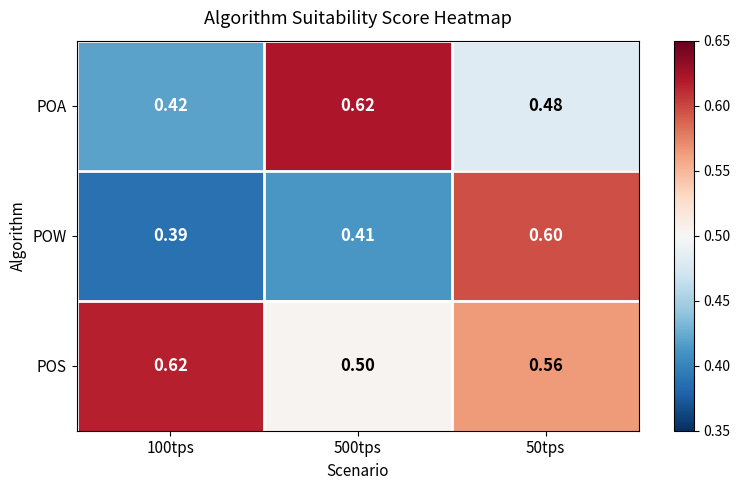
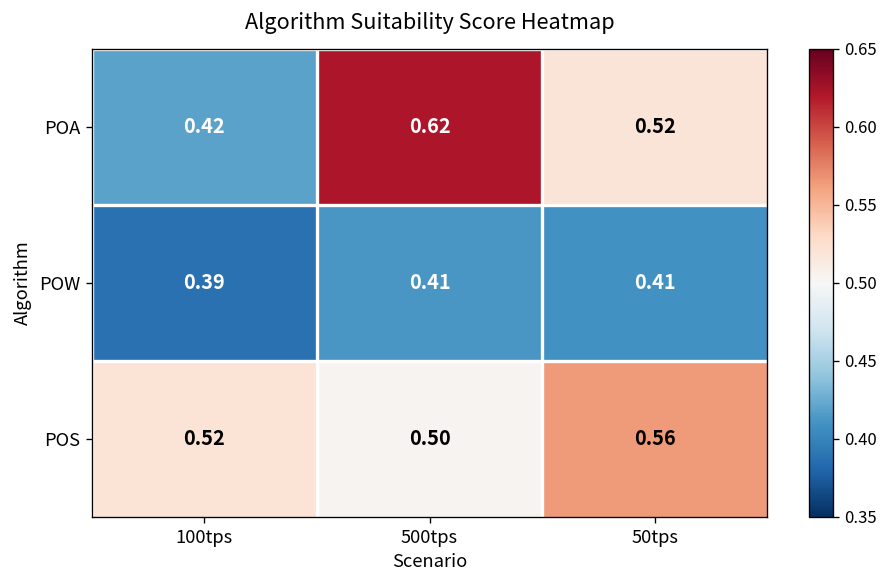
POA, 50tps: 0.48 -> 0.52
POW, 50tps: 0.60 -> 0.41
POS, 100tps: 0.62 -> 0.52
